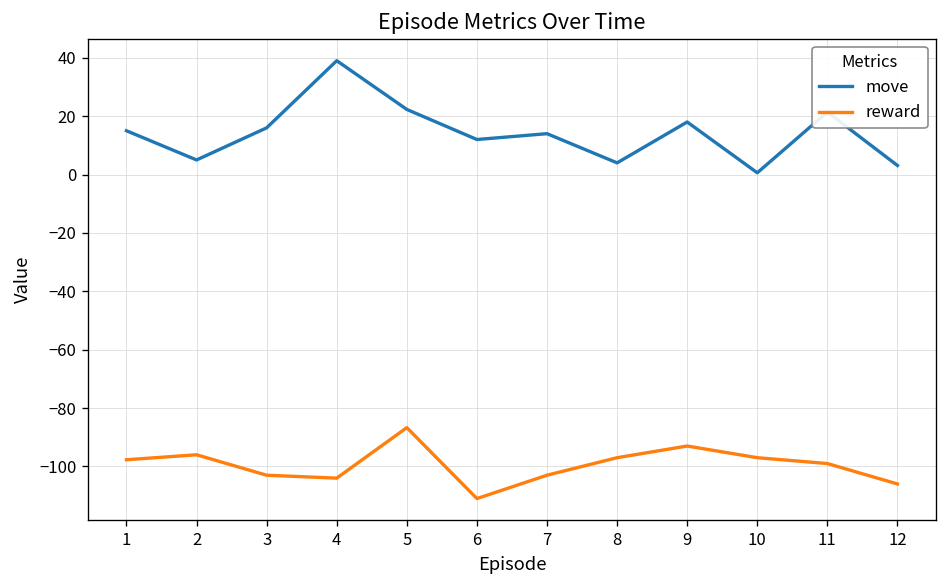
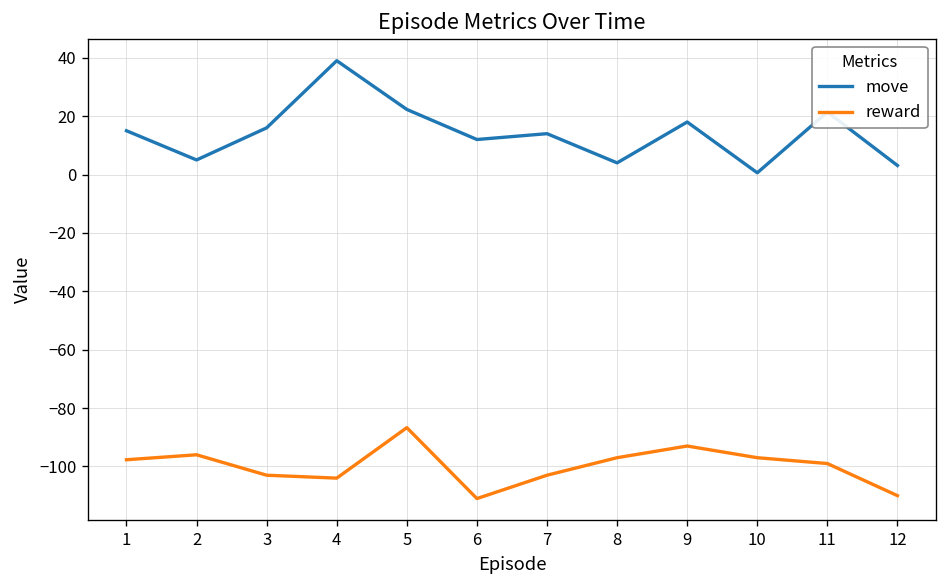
reward, 12: -106 -> -110
